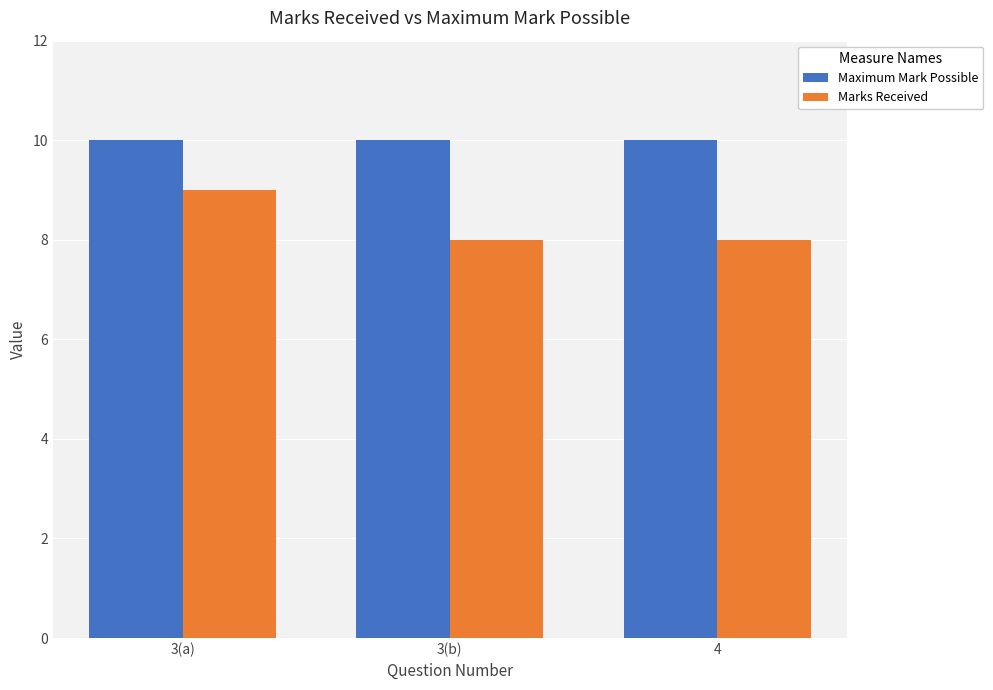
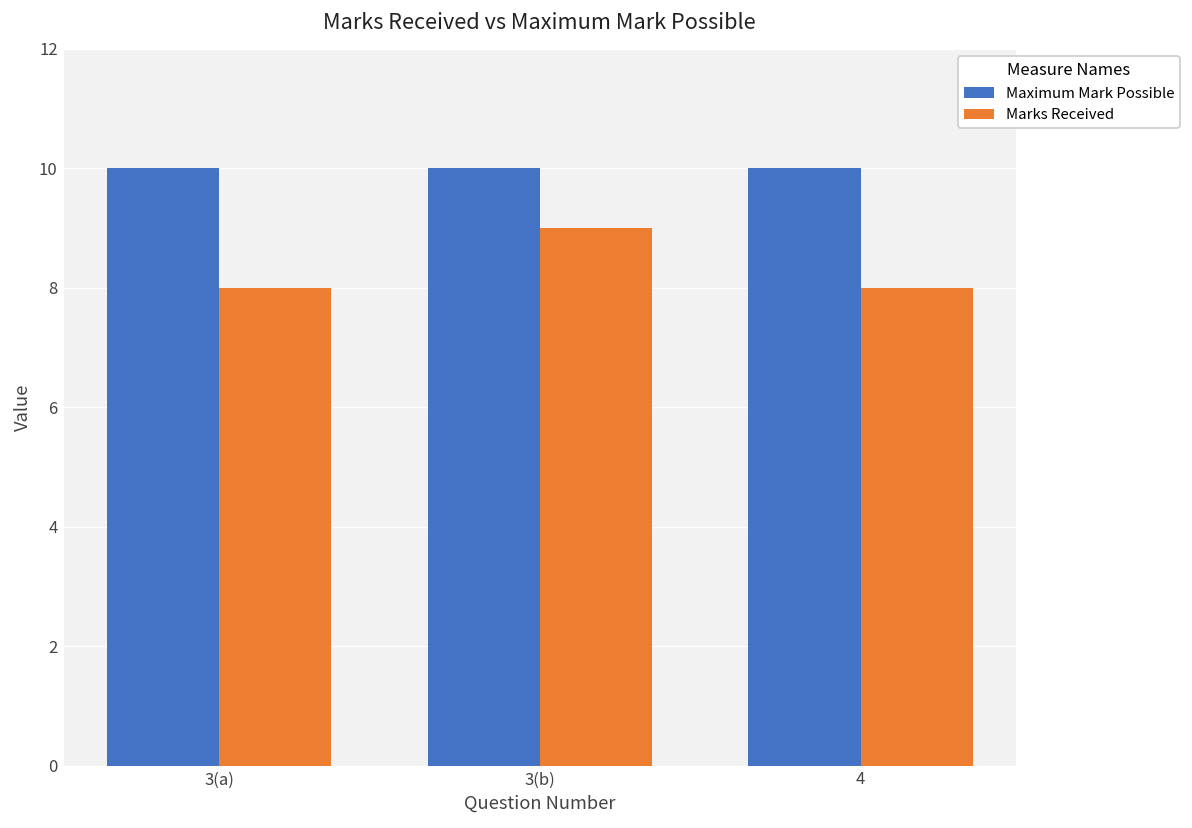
Marks Received, 3(a): 9 -> 8
Marks Received, 3(b): 8 -> 9
